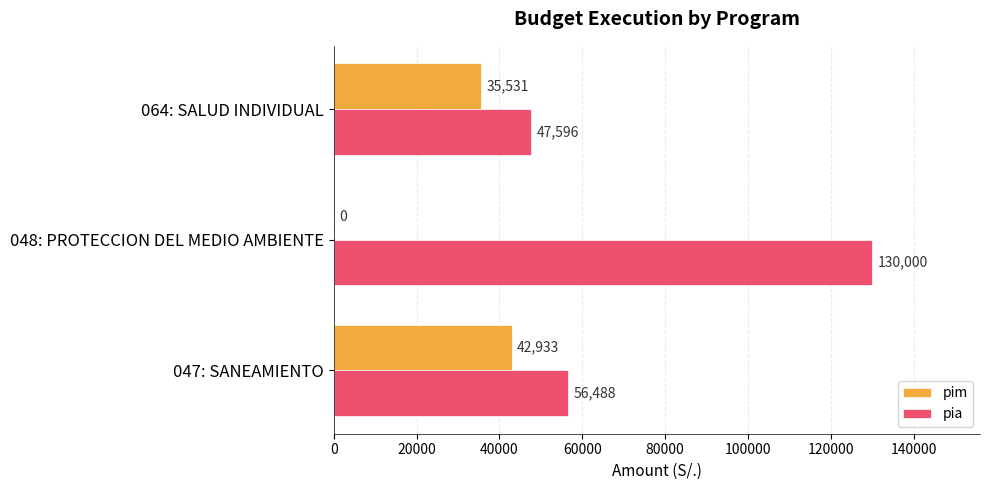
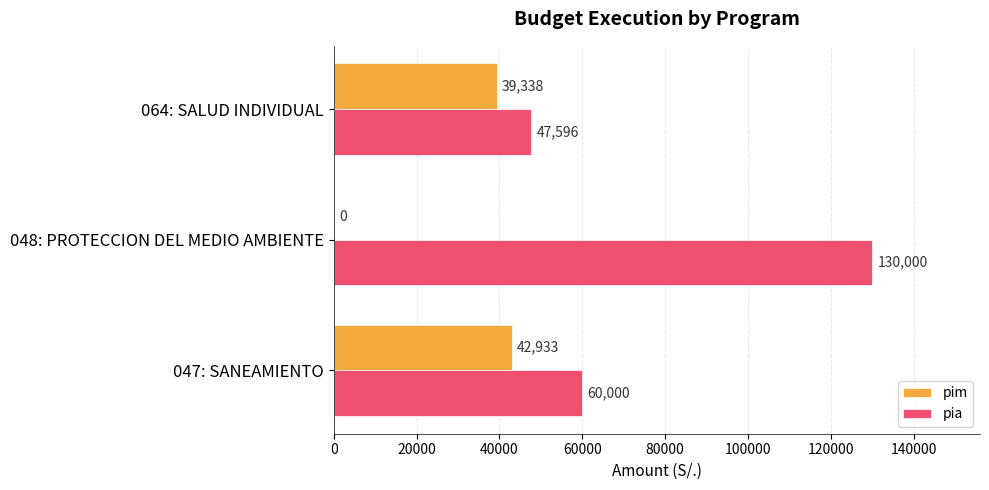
pim, 064: SALUD INDIVIDUAL: 35,531 -> 39,338
pia, 047: SANEAMIENTO: 56,488 -> 60,000
